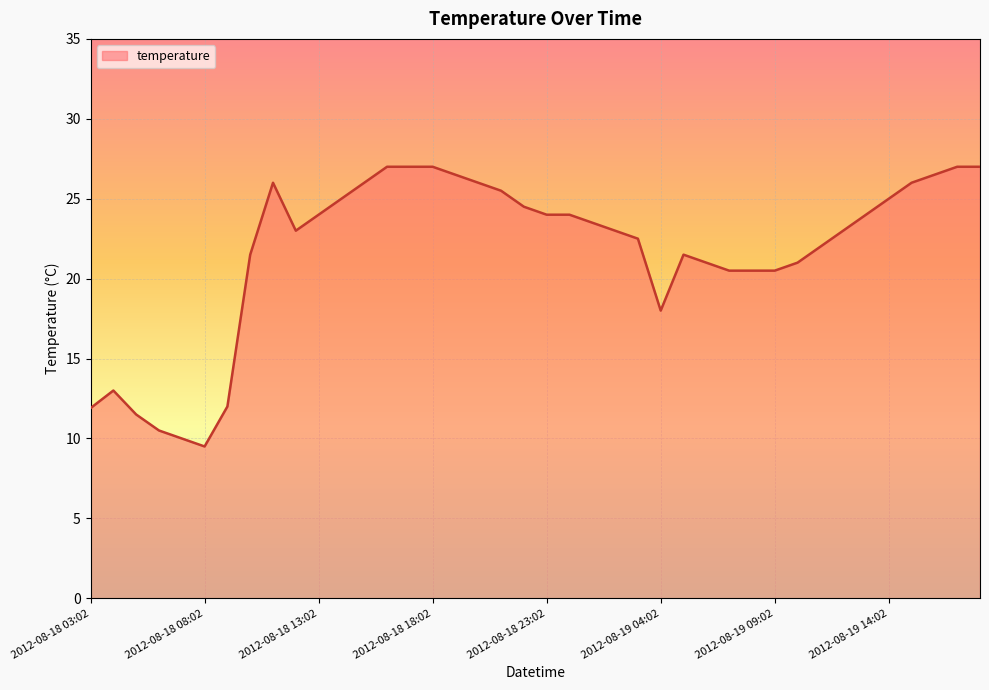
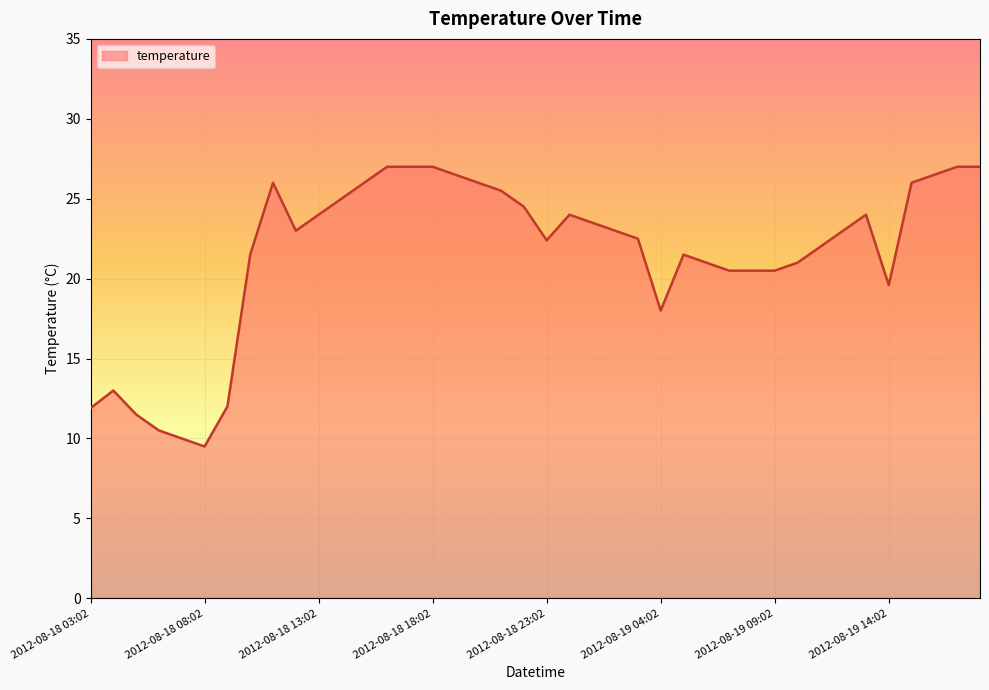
2012-08-18 23:02: 24.0 -> 22.4
2012-08-19 14:02: 25.0 -> 19.6
